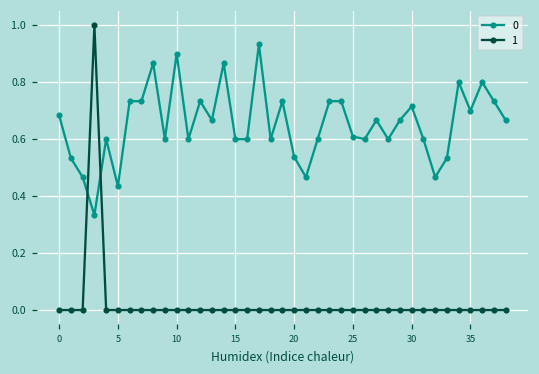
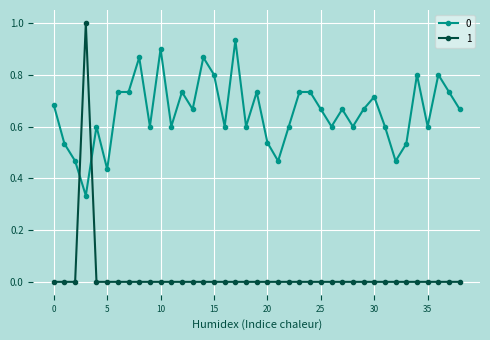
0, 15: 0.6 -> 0.8
0, 25: 0.61 -> 0.67
0, 35: 0.7 -> 0.6
